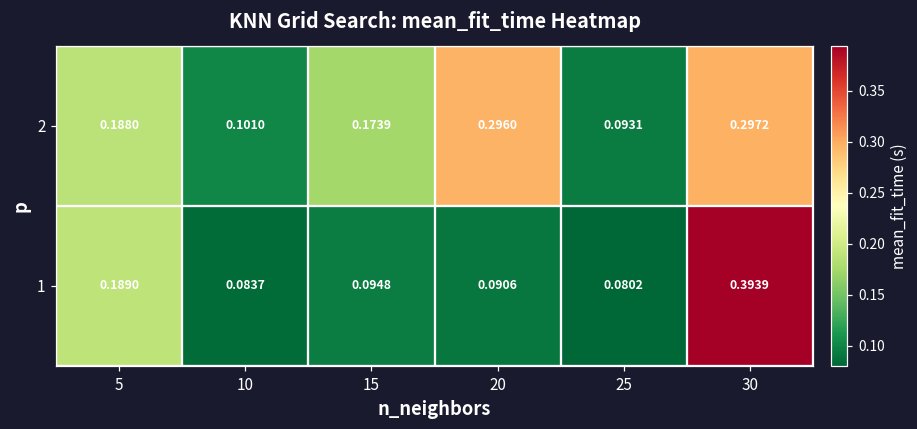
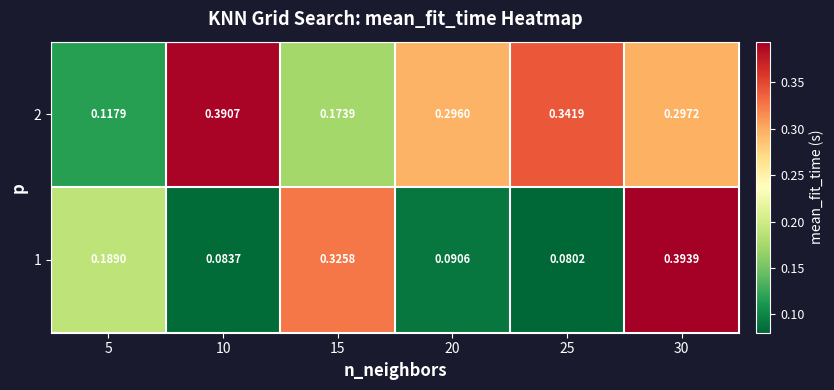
2, 5: 0.1880 -> 0.1179
2, 10: 0.1010 -> 0.3907
2, 25: 0.0931 -> 0.3419
1, 15: 0.0948 -> 0.3258
